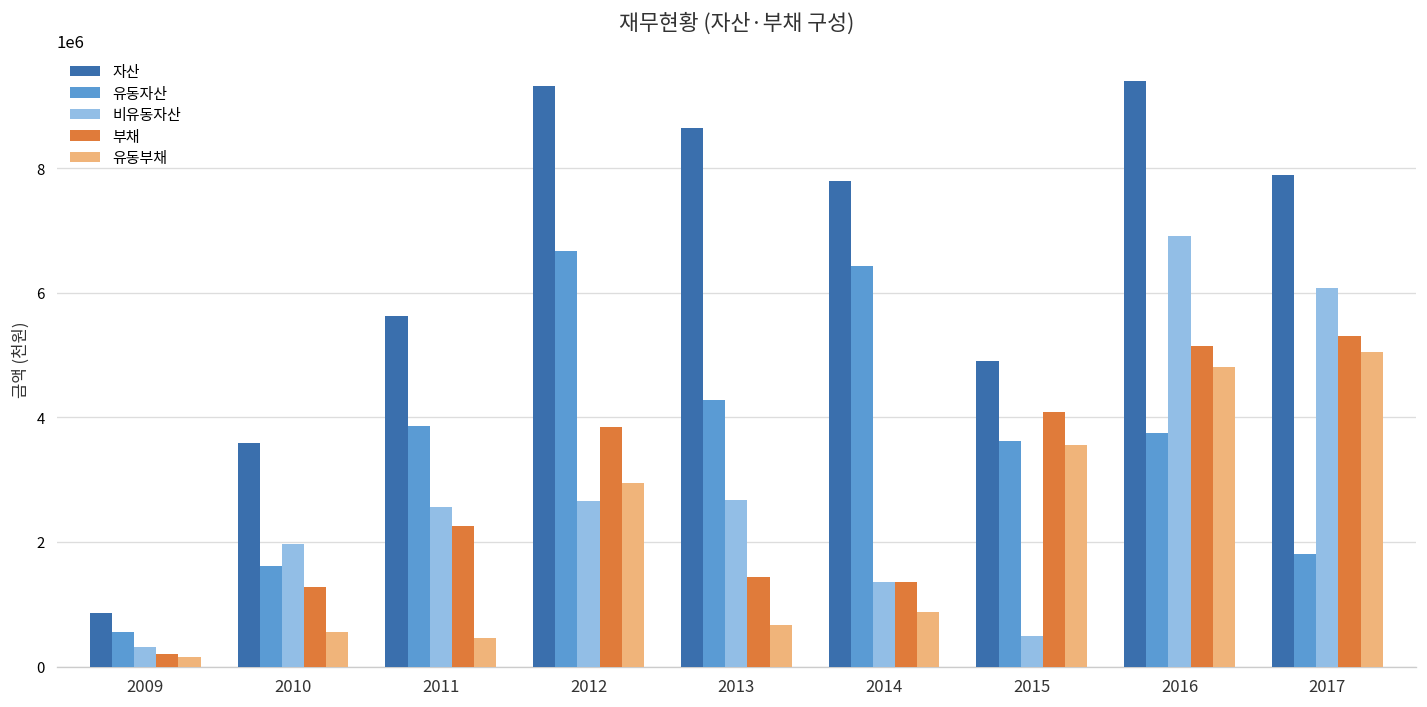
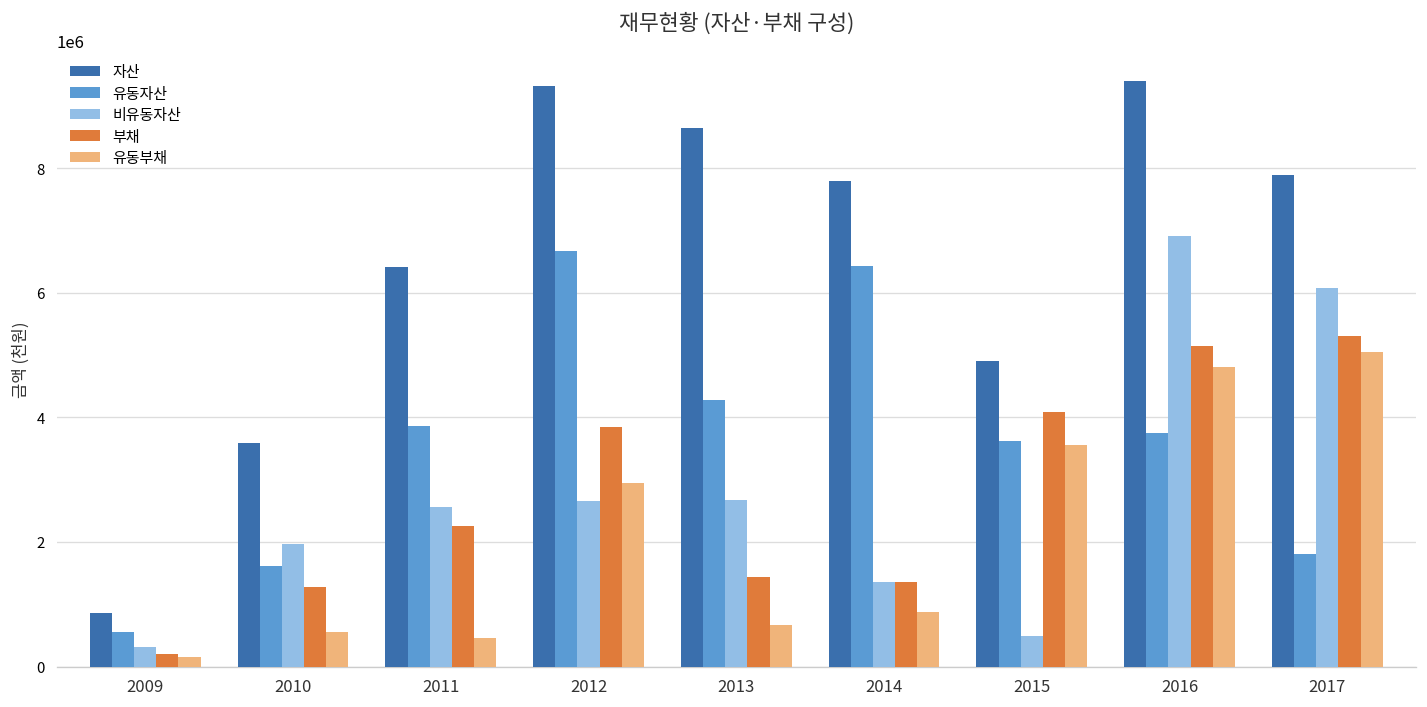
자산, 2011: 5600000 -> 6400000
